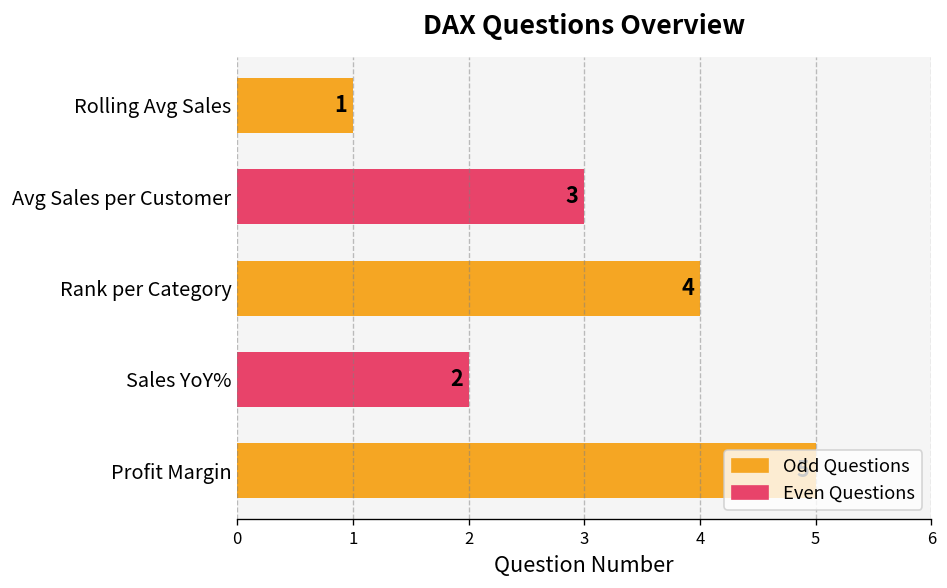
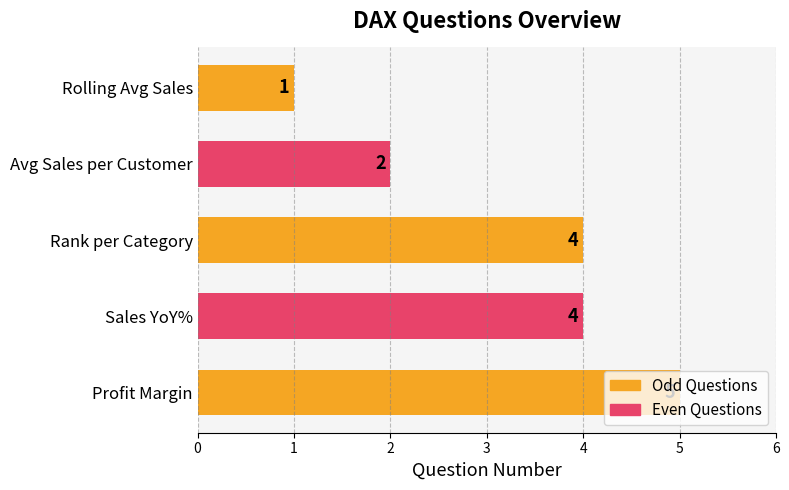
Avg Sales per Customer: 3 -> 2
Sales YoY%: 2 -> 4
